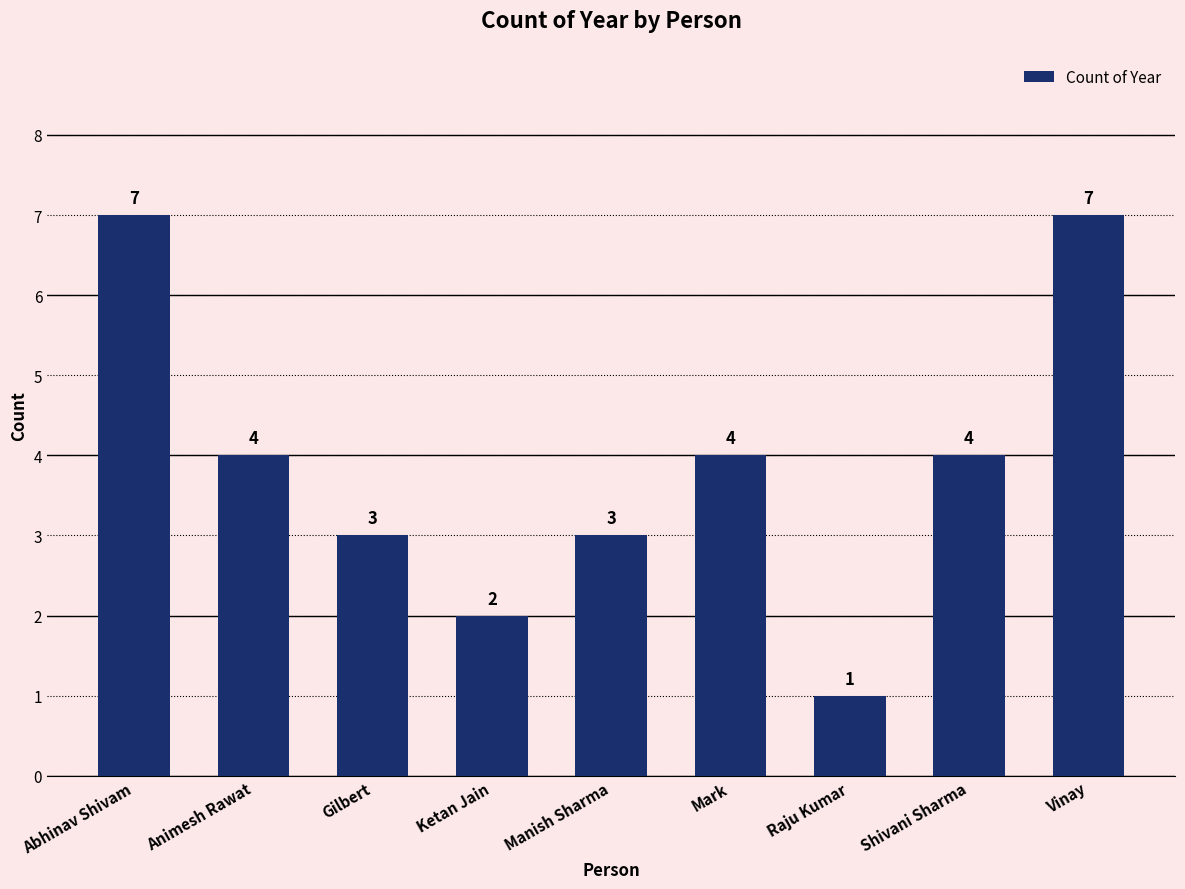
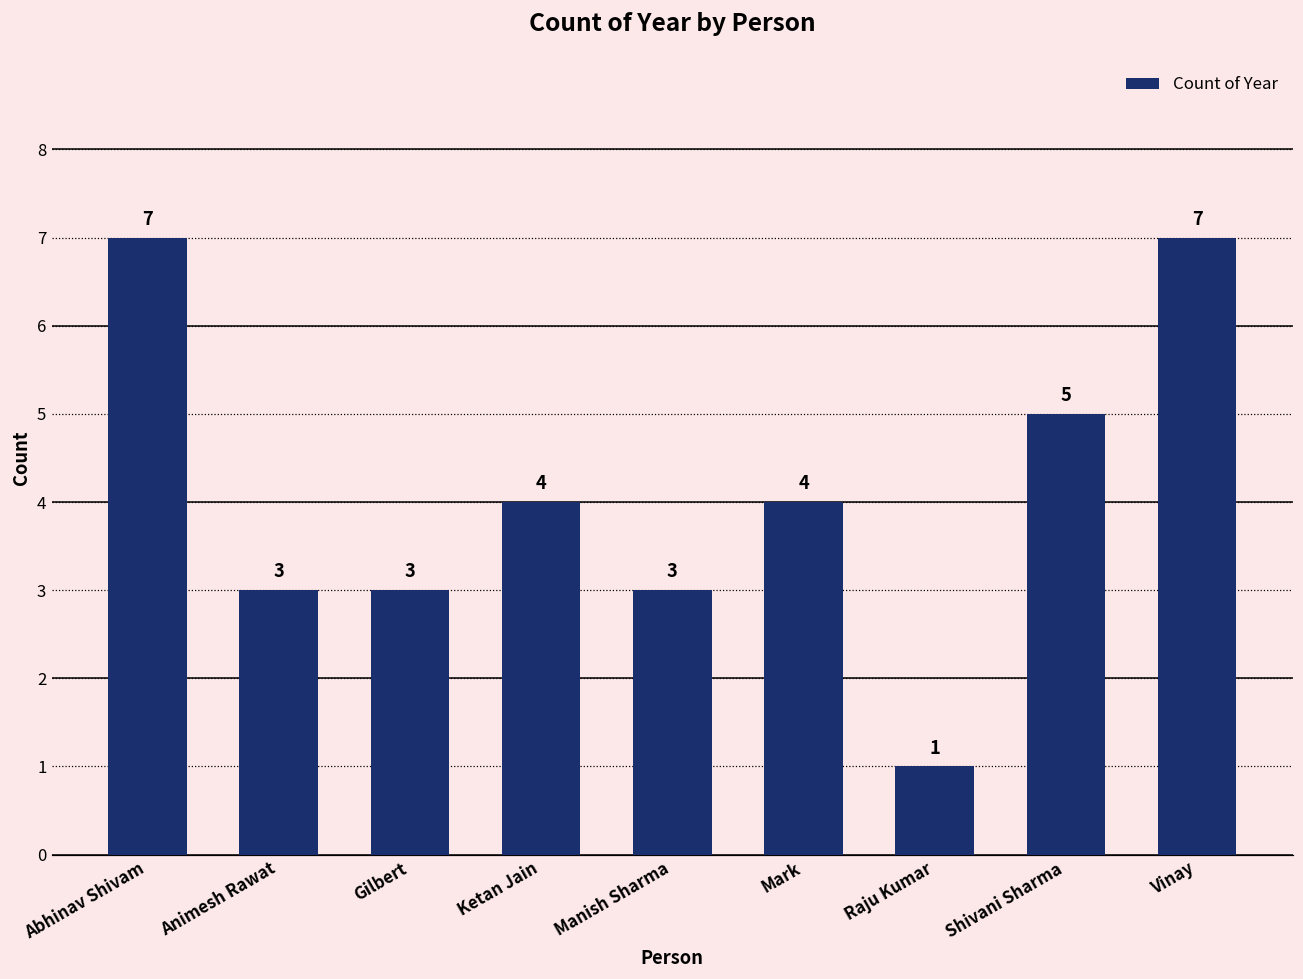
Animesh Rawat: 4 -> 3
Ketan Jain: 2 -> 4
Shivani Sharma: 4 -> 5
